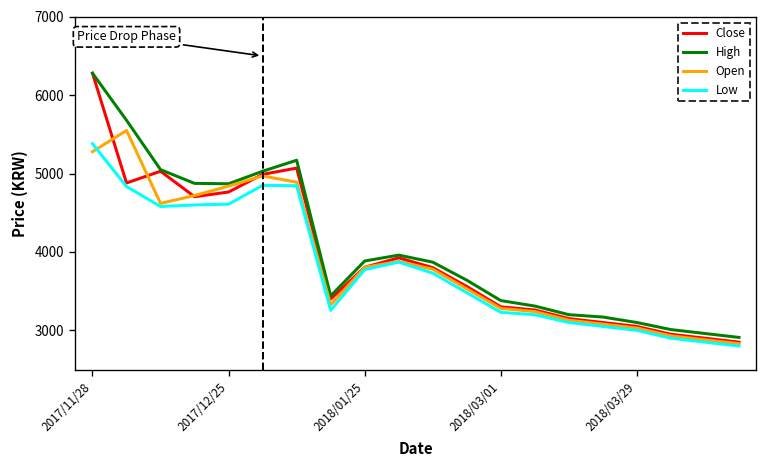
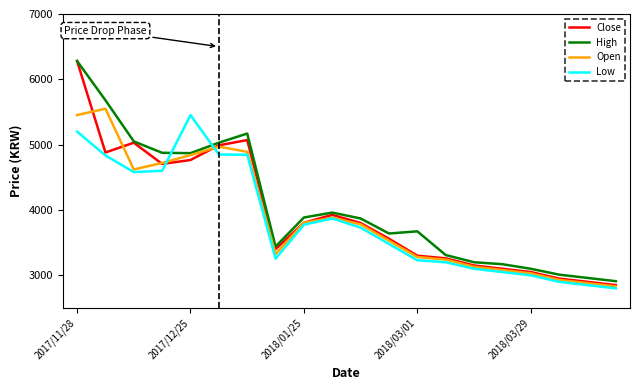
Open, 2017/11/28: 5300 -> 5500
Low, 2017/11/28: 5400 -> 5200
Low, 2017/12/25: 4600 -> 5500
High, 2018/03/01: 3400 -> 3700
